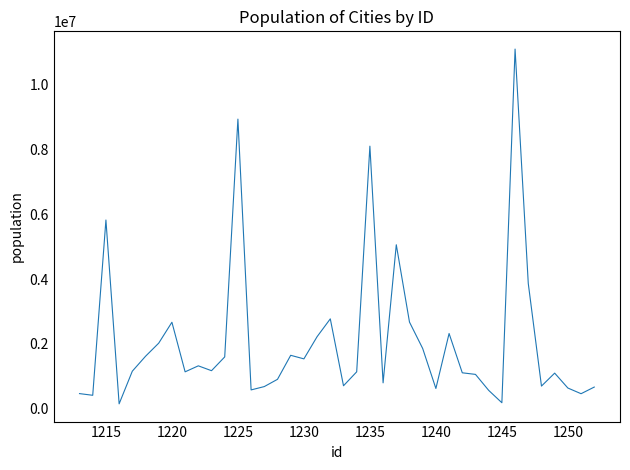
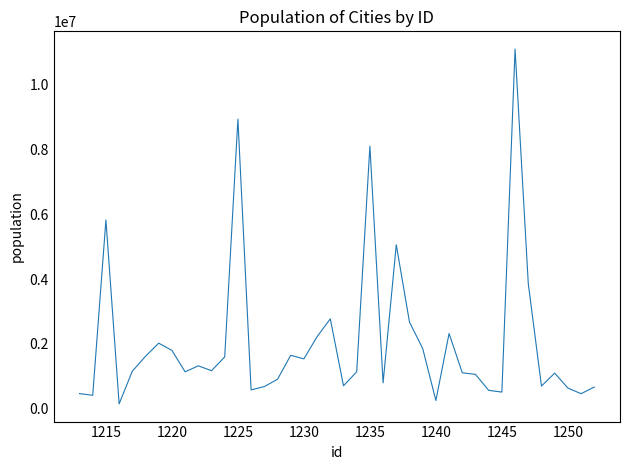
1220: 2700000 -> 1800000
1240: 600000 -> 300000
1245: 200000 -> 500000
